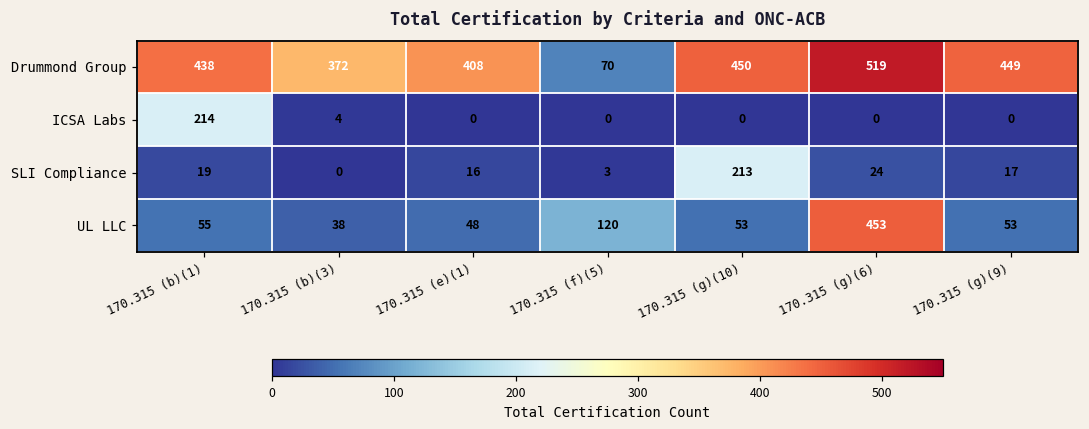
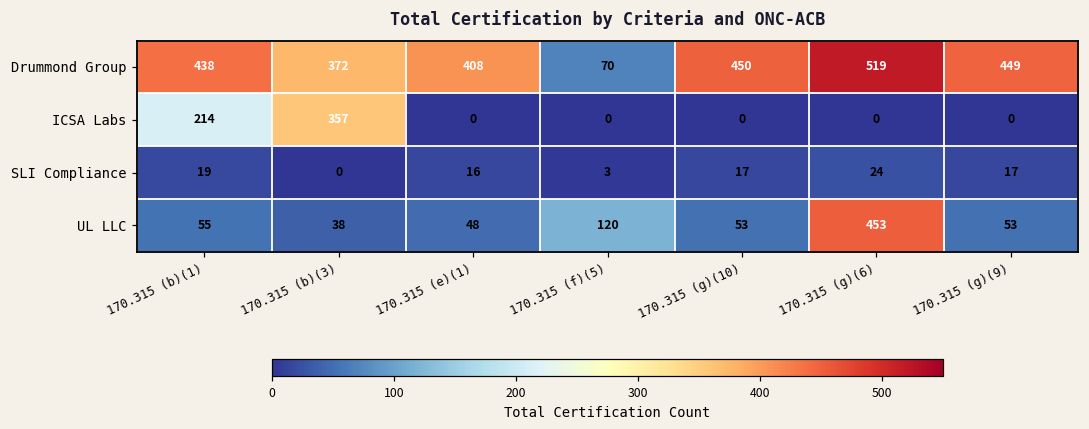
ICSA Labs, 170.315 (b)(3): 4 -> 357
SLI Compliance, 170.315 (g)(10): 213 -> 17
